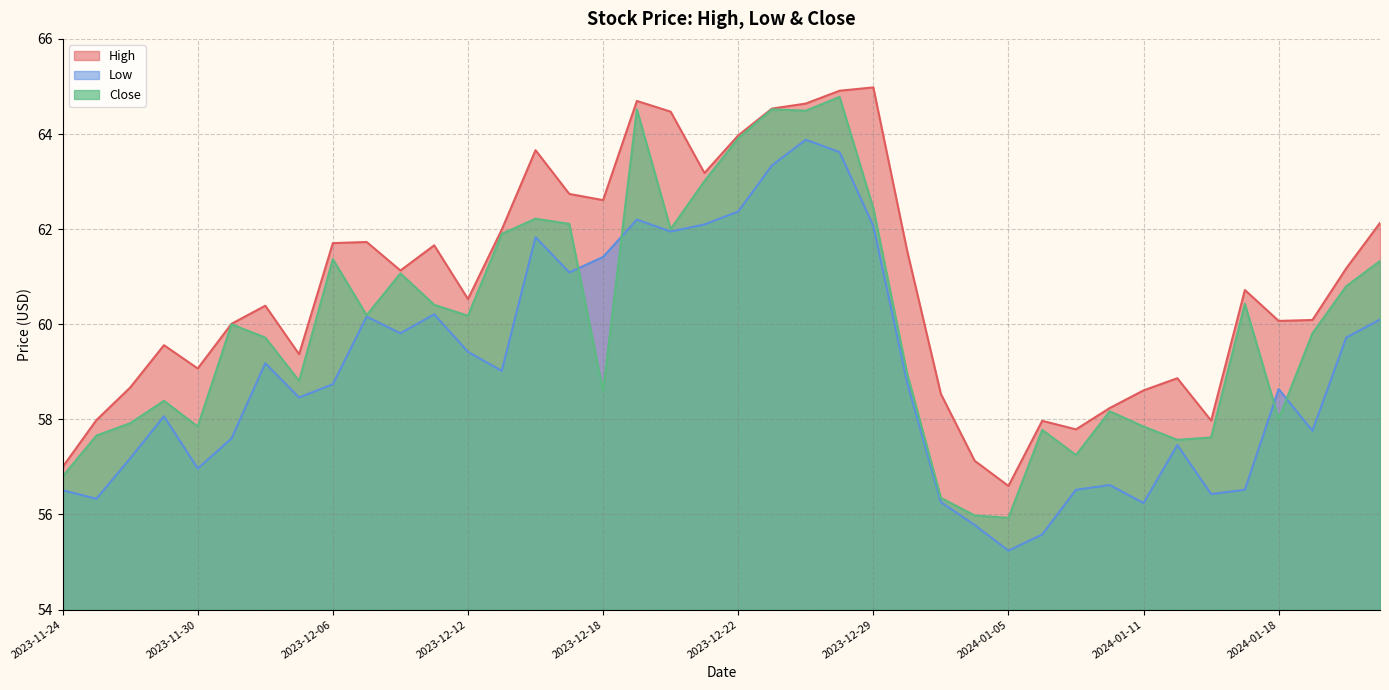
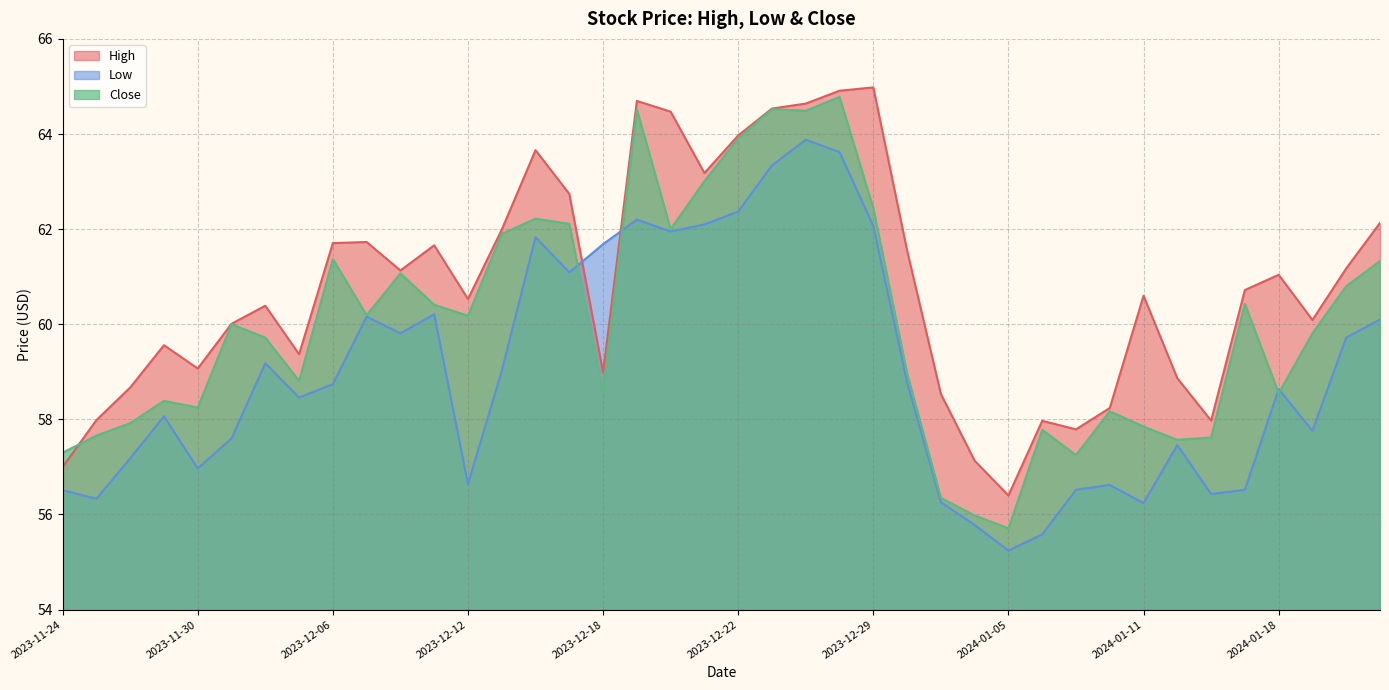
Close, 2023-11-24: 56.8 -> 57.3
Close, 2023-11-30: 57.9 -> 58.3
Low, 2023-12-12: 59.4 -> 56.6
High, 2023-12-18: 62.6 -> 59.0
Low, 2023-12-18: 61.4 -> 61.7
High, 2024-01-05: 56.6 -> 56.4
Close, 2024-01-05: 55.9 -> 55.7
High, 2024-01-11: 58.6 -> 60.6
High, 2024-01-18: 60.1 -> 61.0
Close, 2024-01-18: 58.0 -> 58.6
